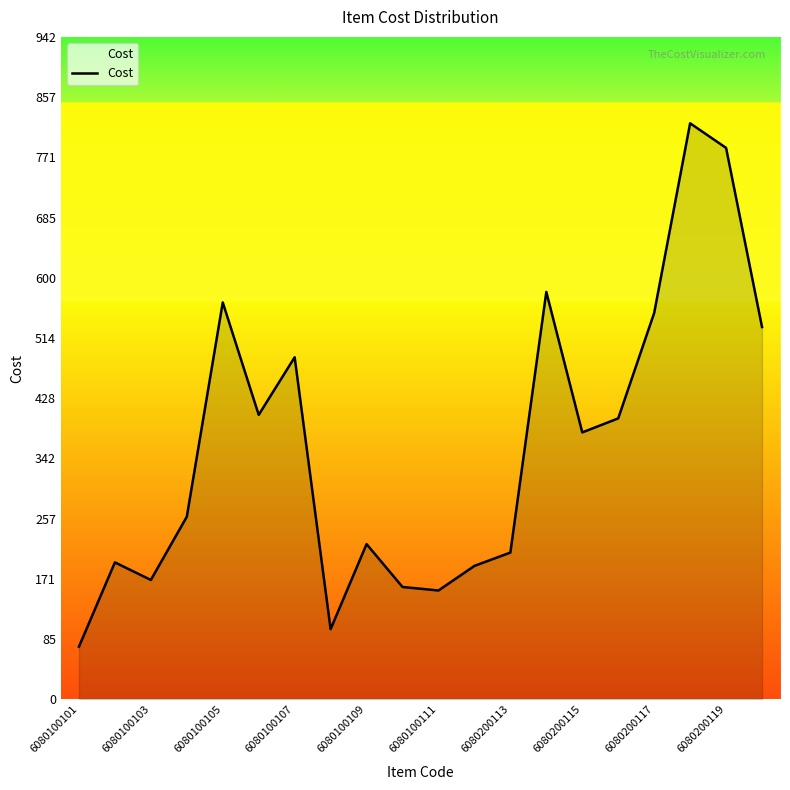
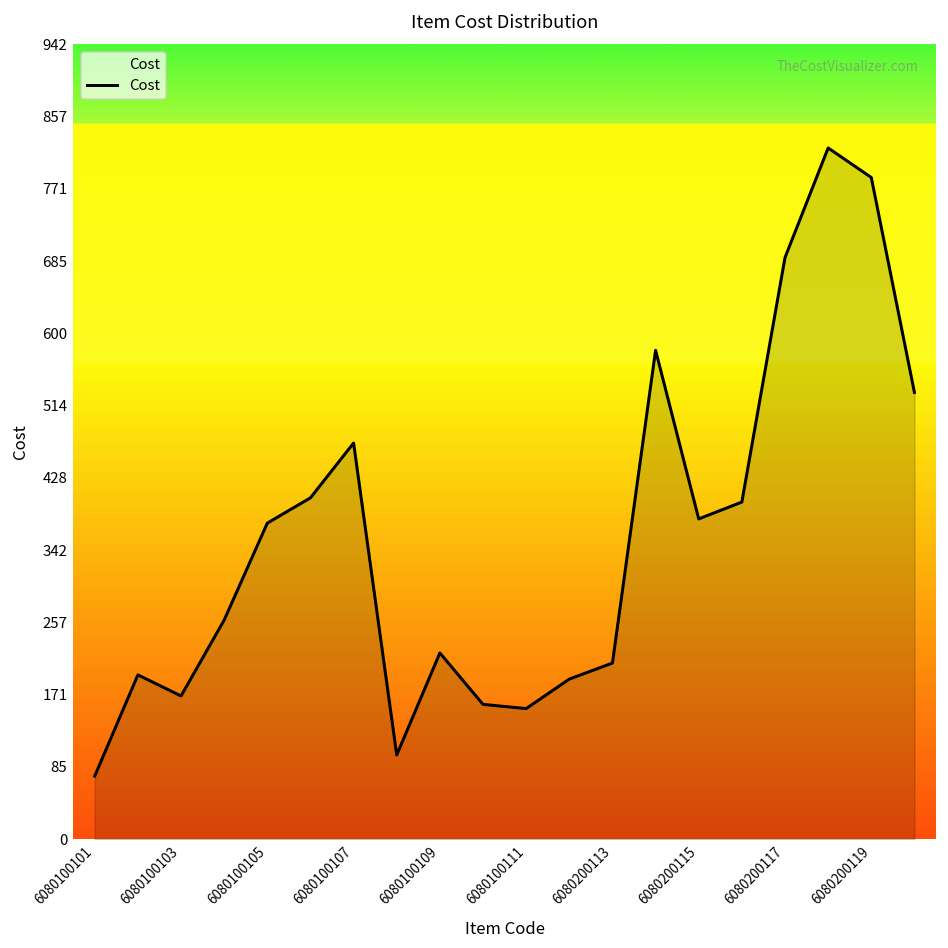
6080100105: 560 -> 370
6080100107: 490 -> 470
6080200117: 550 -> 690
